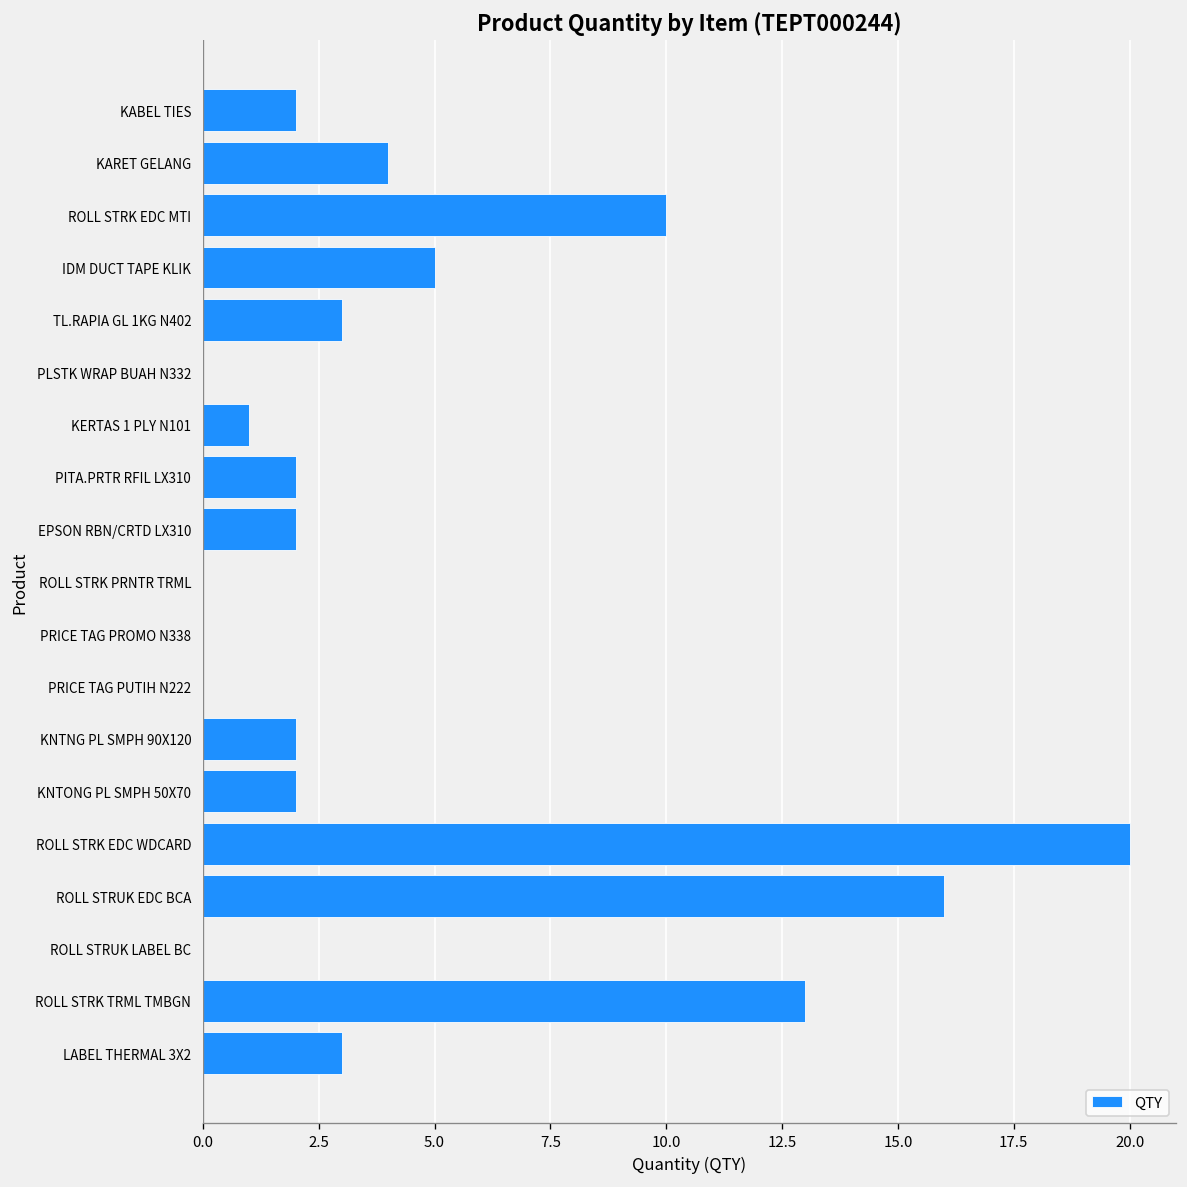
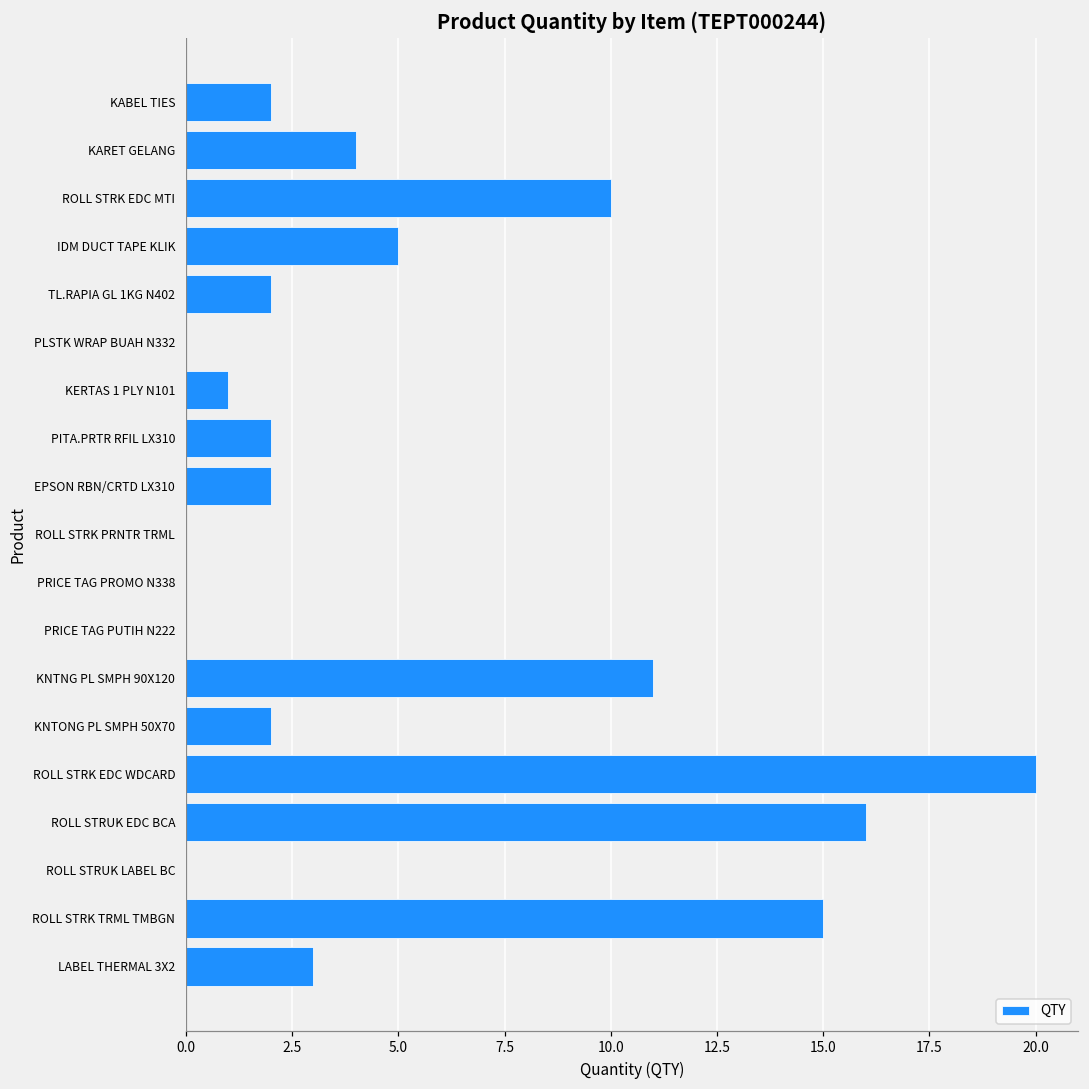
TL.RAPIA GL 1KG N402: 3 -> 2
KNTNG PL SMPH 90X120: 2 -> 11
ROLL STRK TRML TMBGN: 13 -> 15
